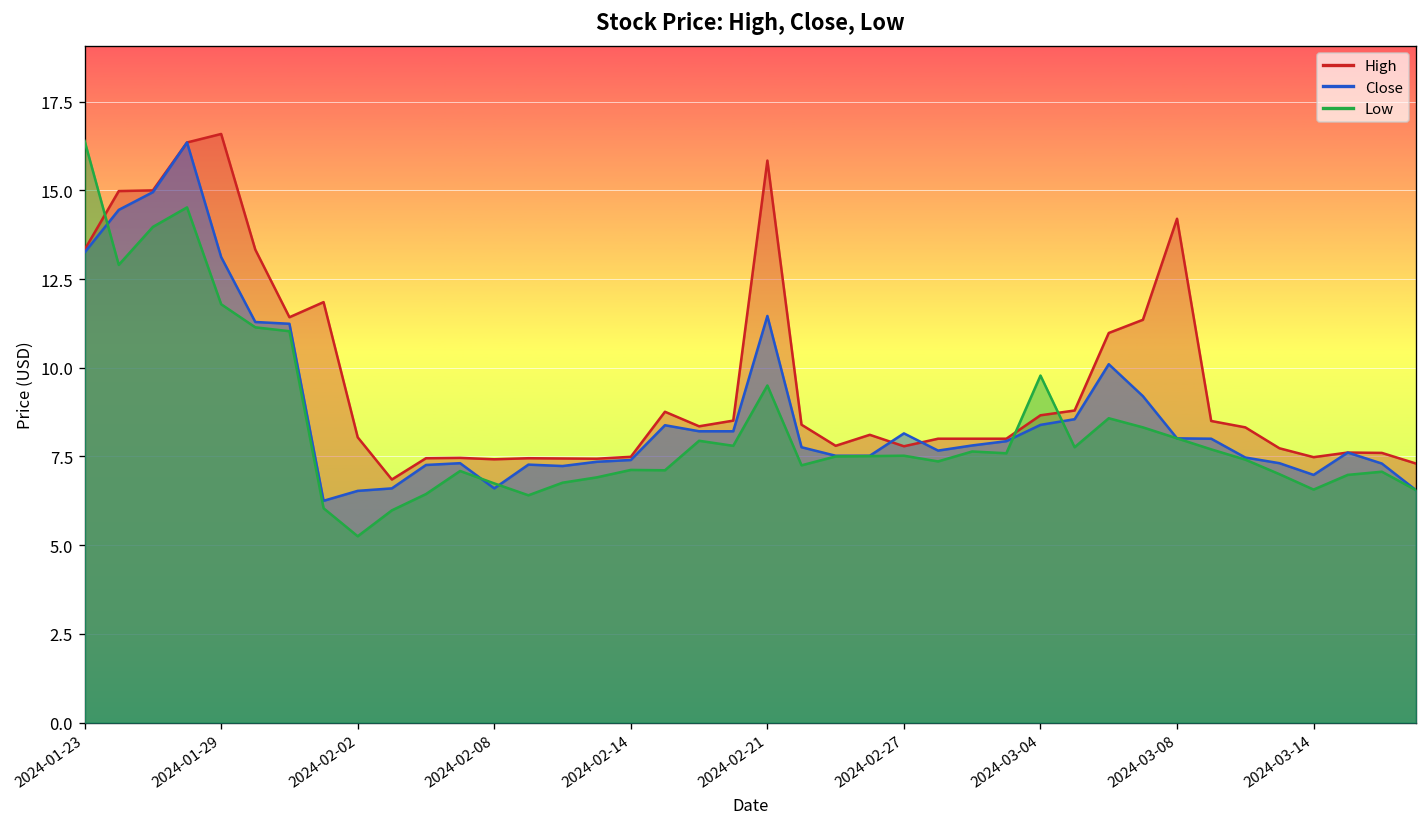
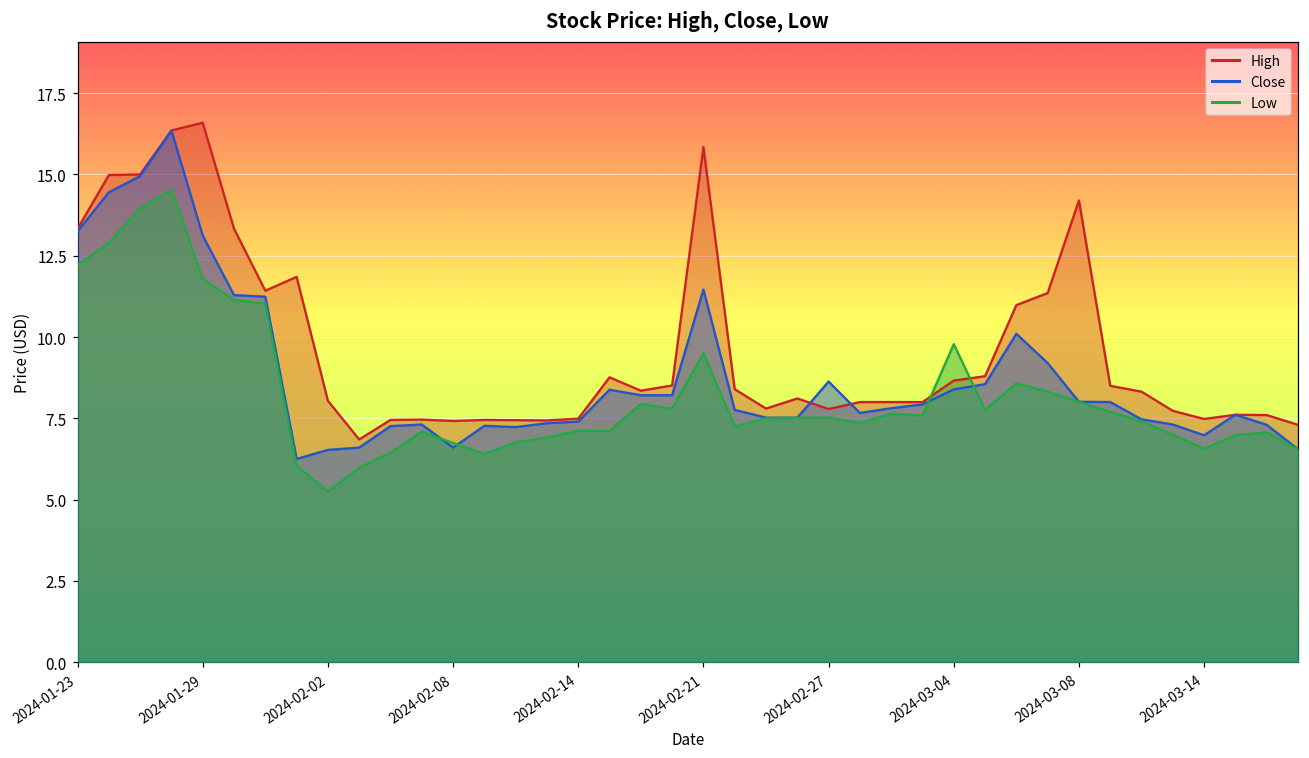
Low, 2024-01-23: 16.4 -> 12.2
Close, 2024-02-27: 8.2 -> 8.6
